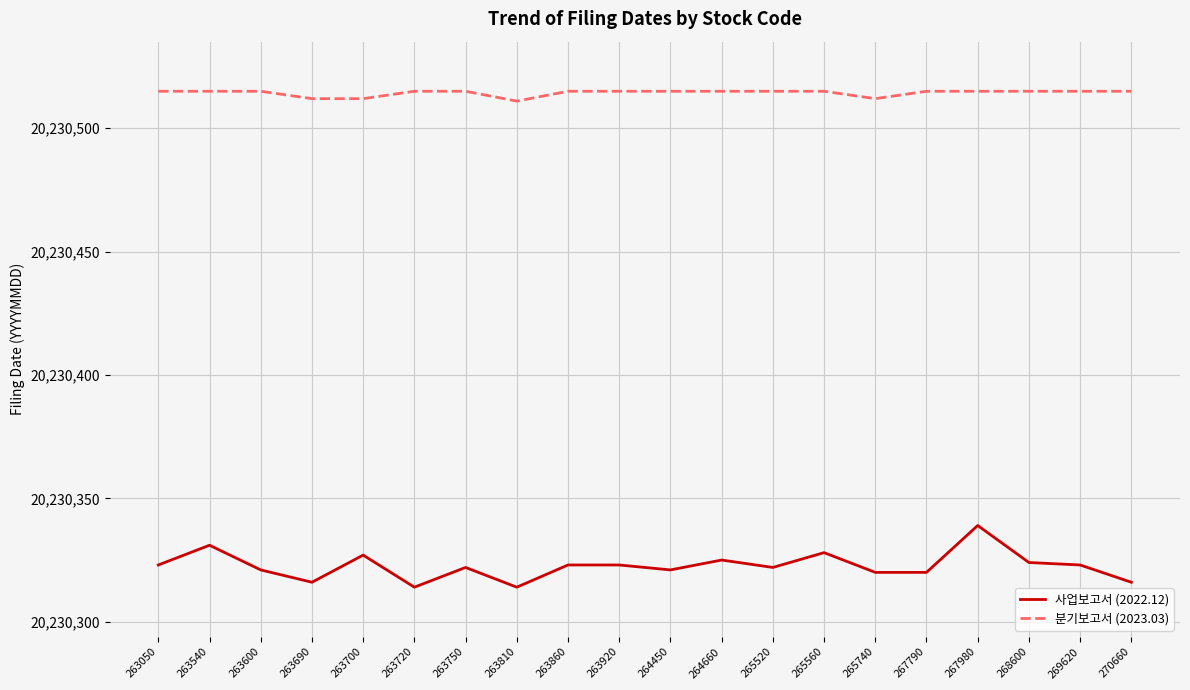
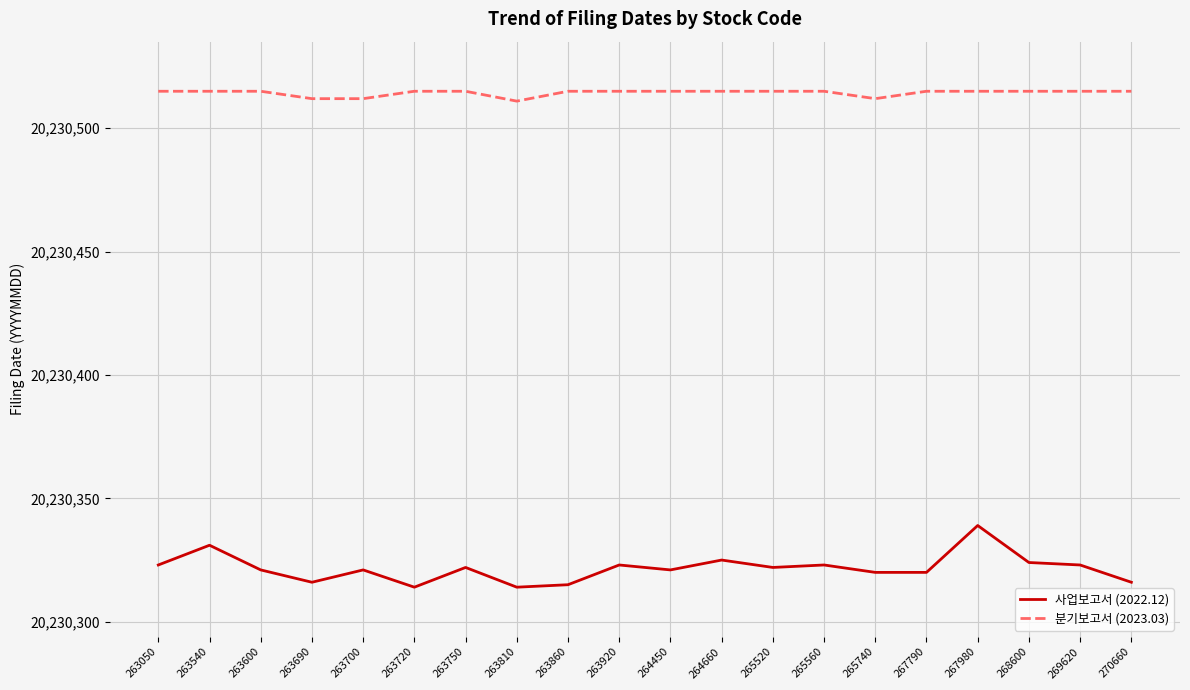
사업보고서 (2022.12), 263700: 20,230,327 -> 20,230,321
사업보고서 (2022.12), 263860: 20,230,323 -> 20,230,315
사업보고서 (2022.12), 265560: 20,230,328 -> 20,230,323
